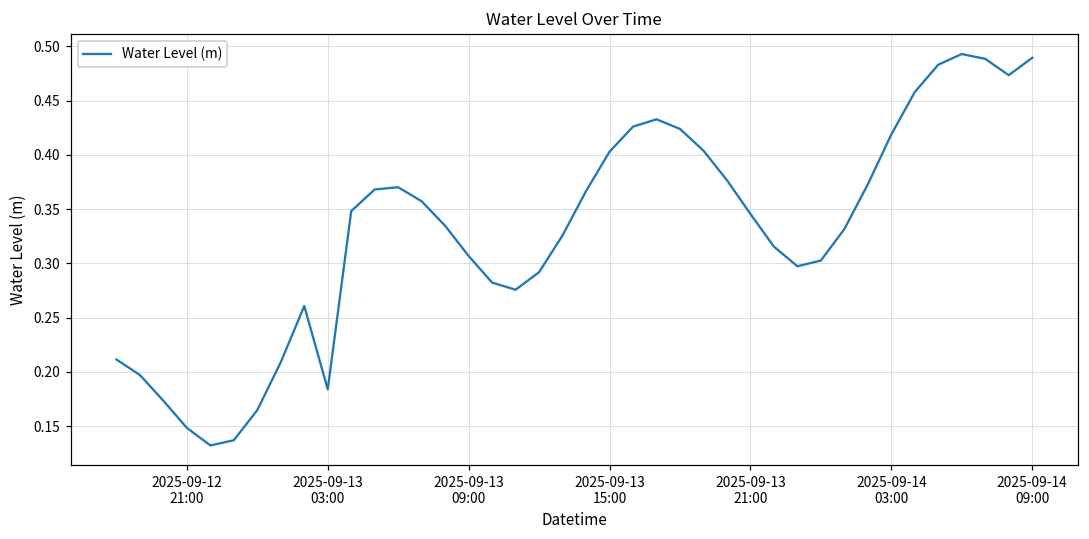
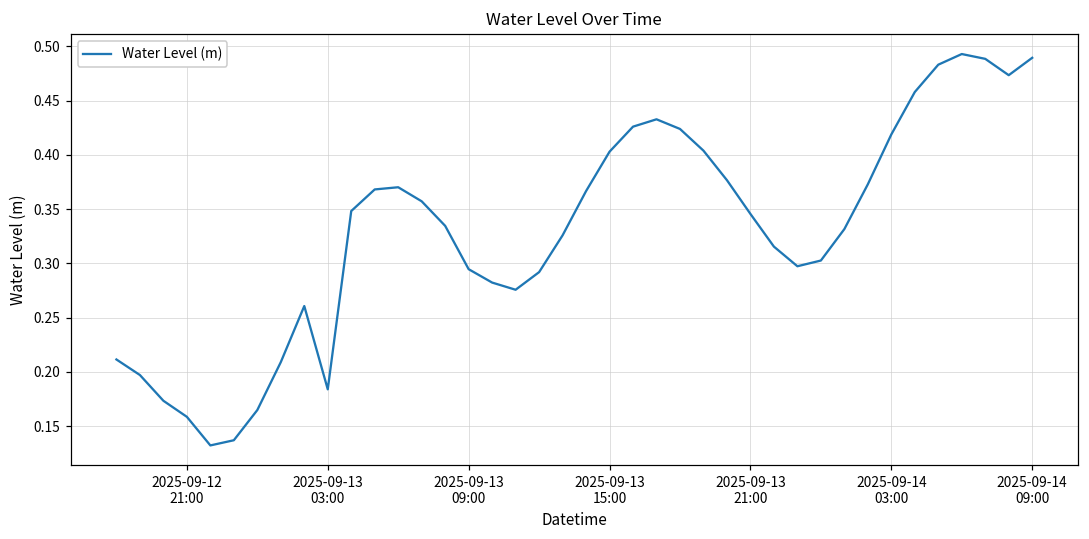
2025-09-12 21:00: 0.15 -> 0.16
2025-09-13 09:00: 0.31 -> 0.29
